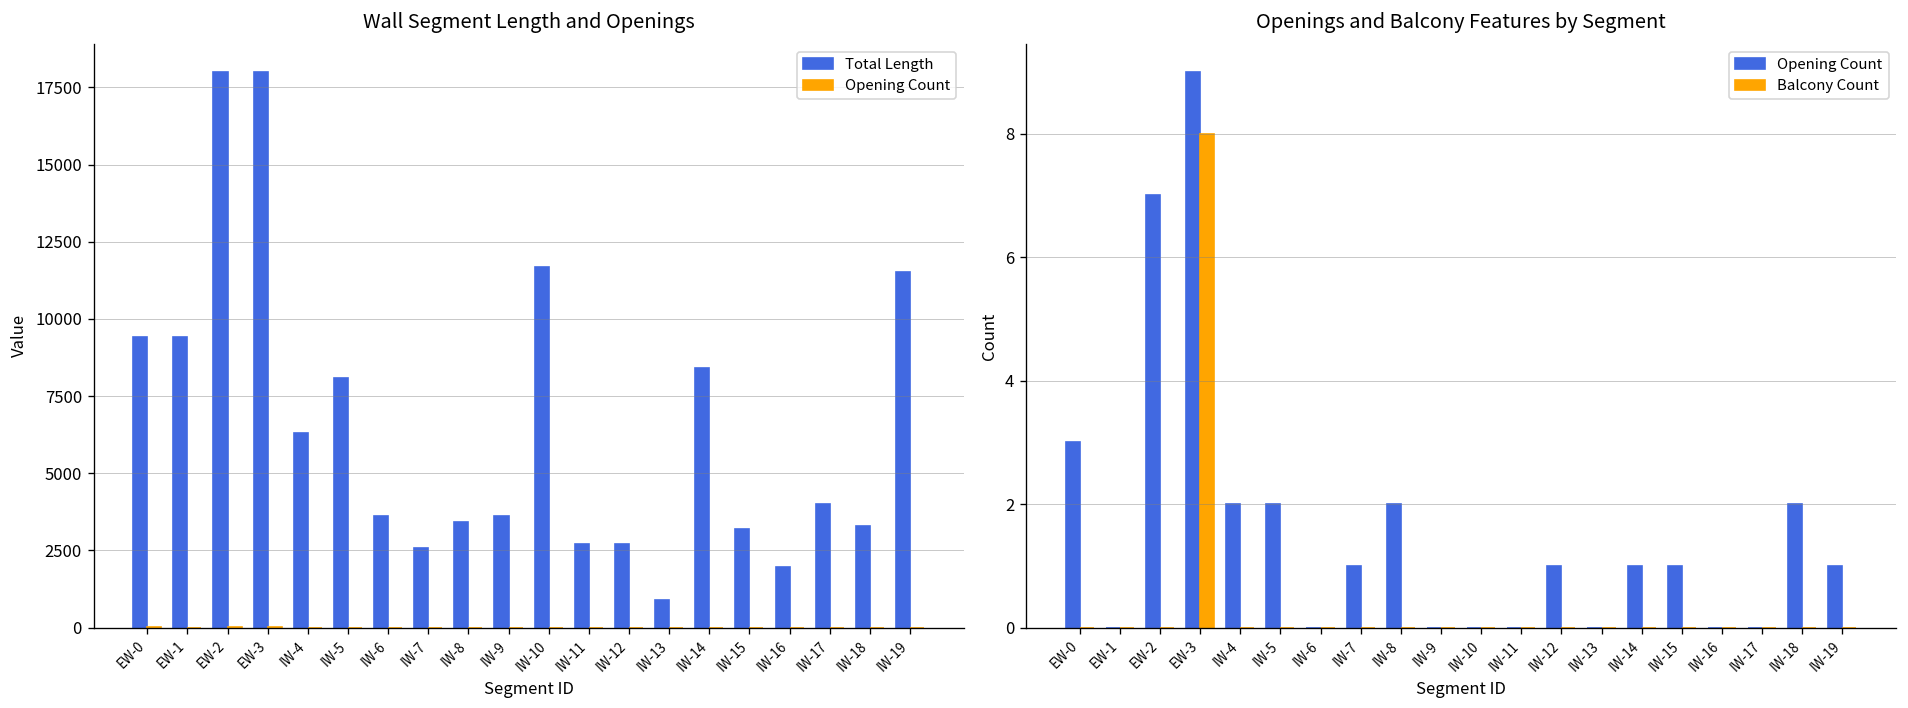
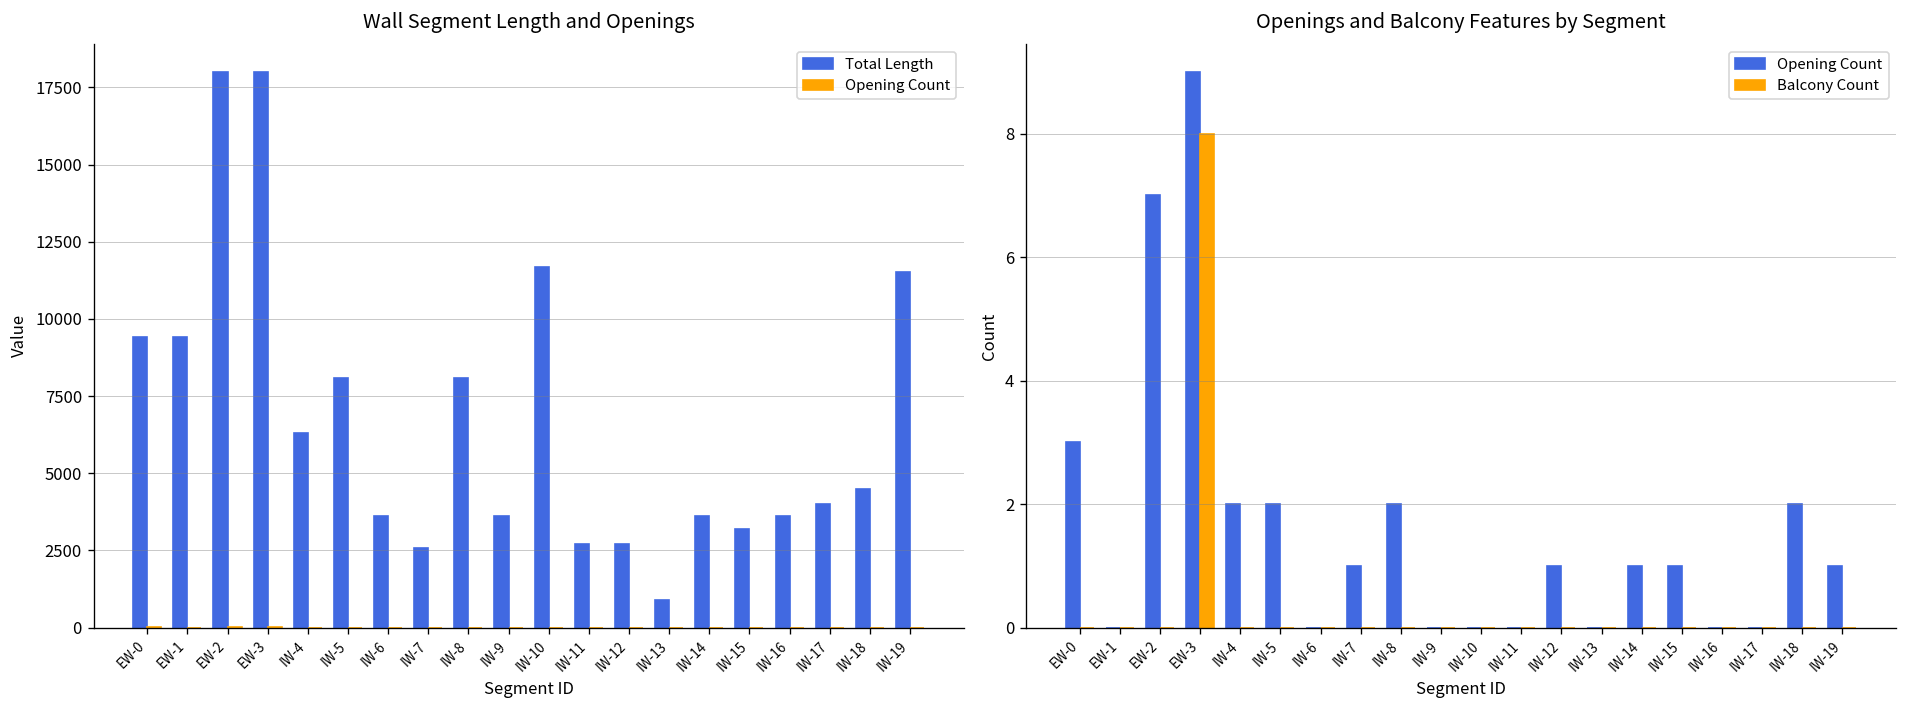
Wall Segment Length and Openings, Total Length, IW-8: 3400 -> 8100
Wall Segment Length and Openings, Total Length, IW-14: 8400 -> 3600
Wall Segment Length and Openings, Total Length, IW-16: 2000 -> 3600
Wall Segment Length and Openings, Total Length, IW-18: 3300 -> 4500
